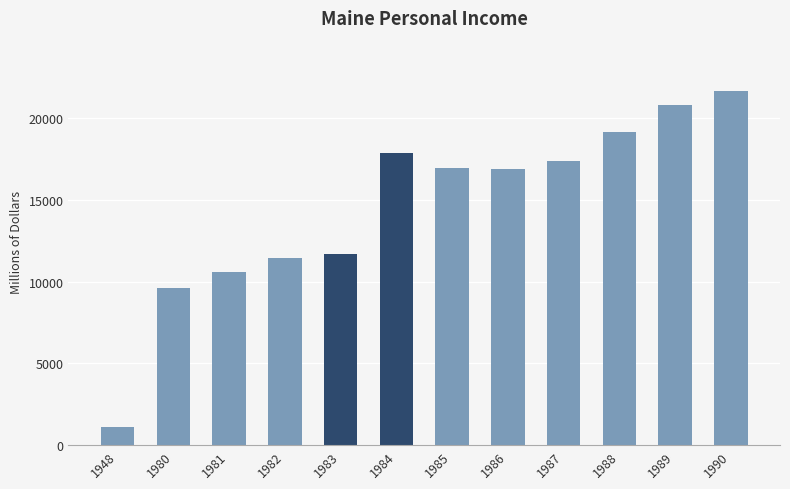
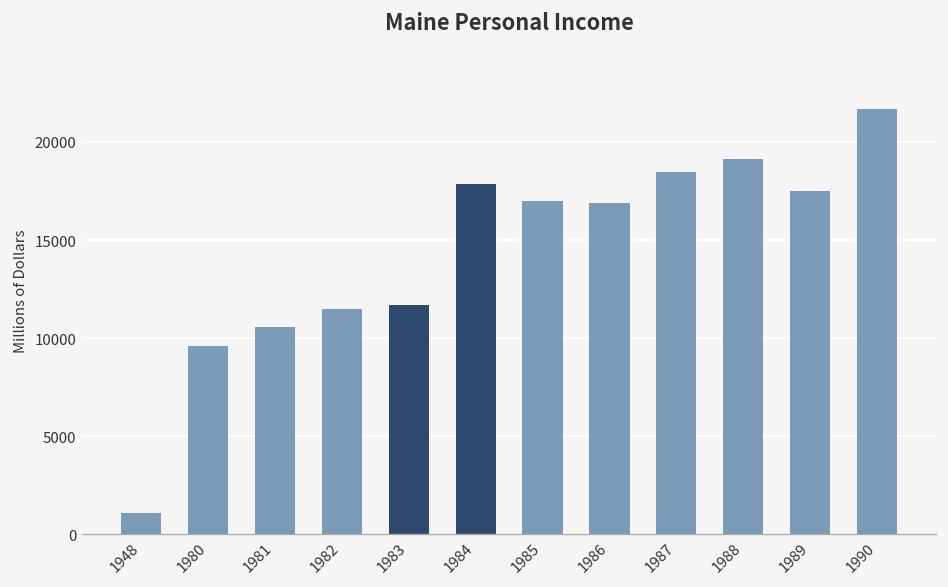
1987: 17400 -> 18500
1989: 20800 -> 17500
